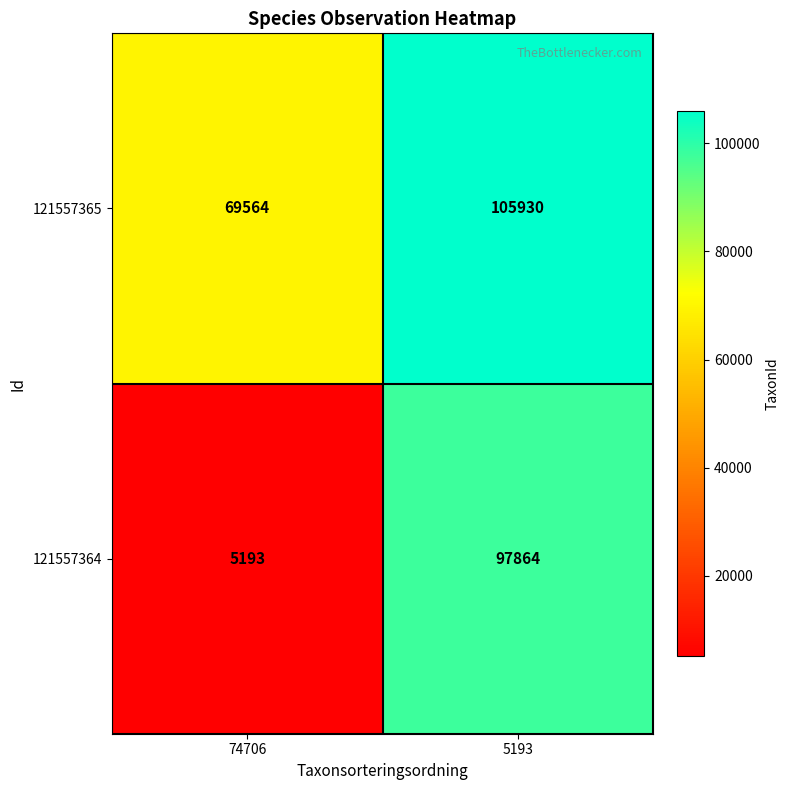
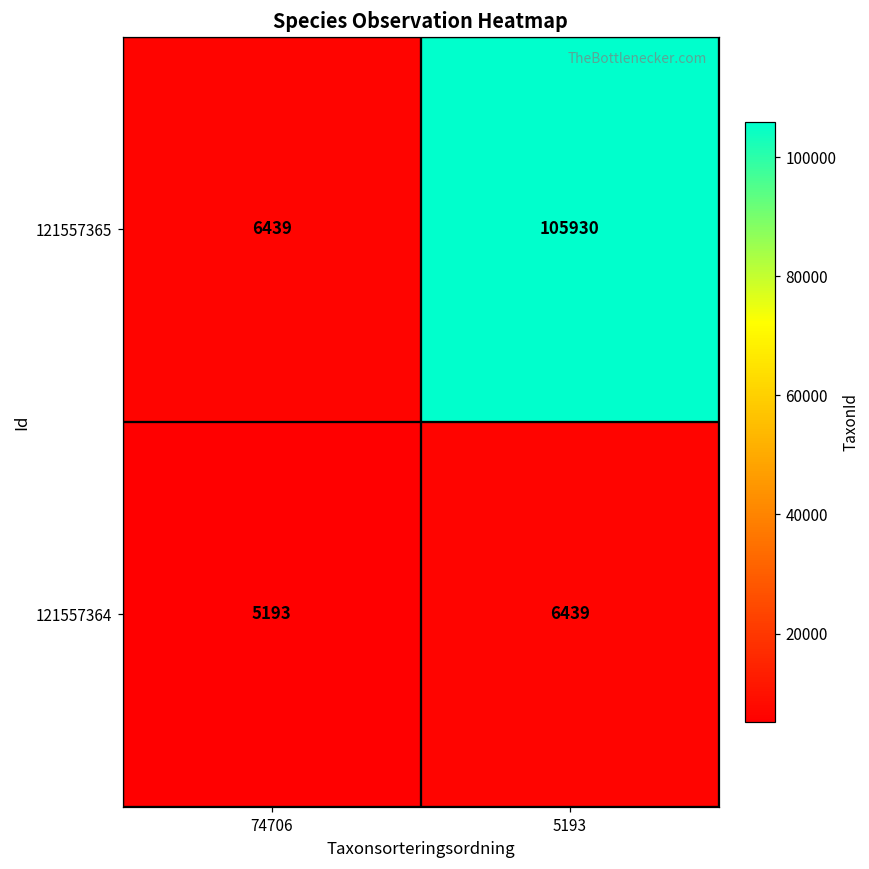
121557365, 74706: 69564 -> 6439
121557364, 5193: 97864 -> 6439
